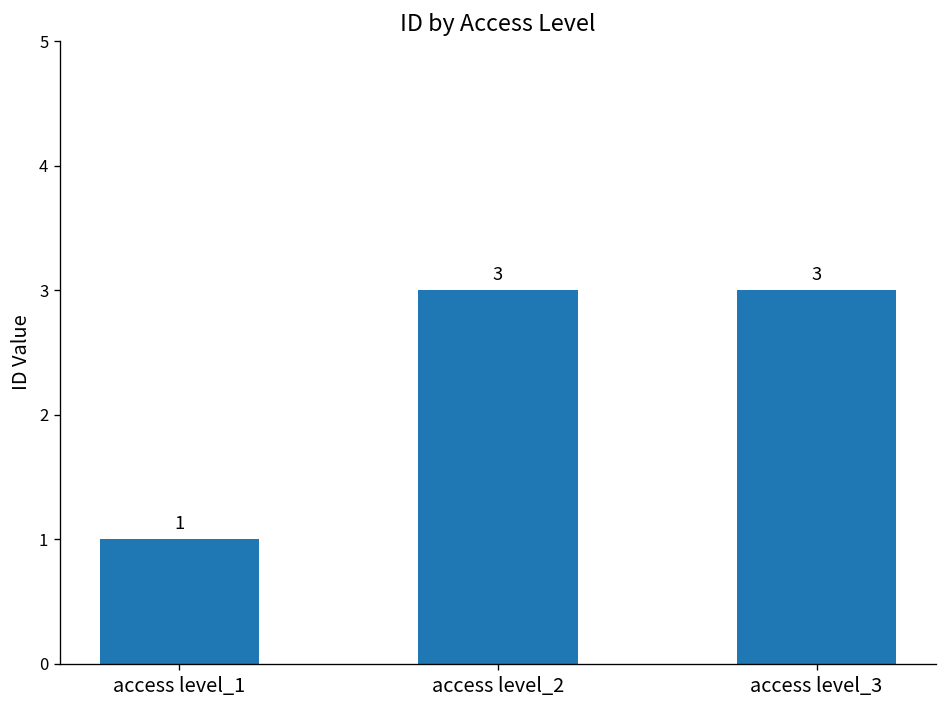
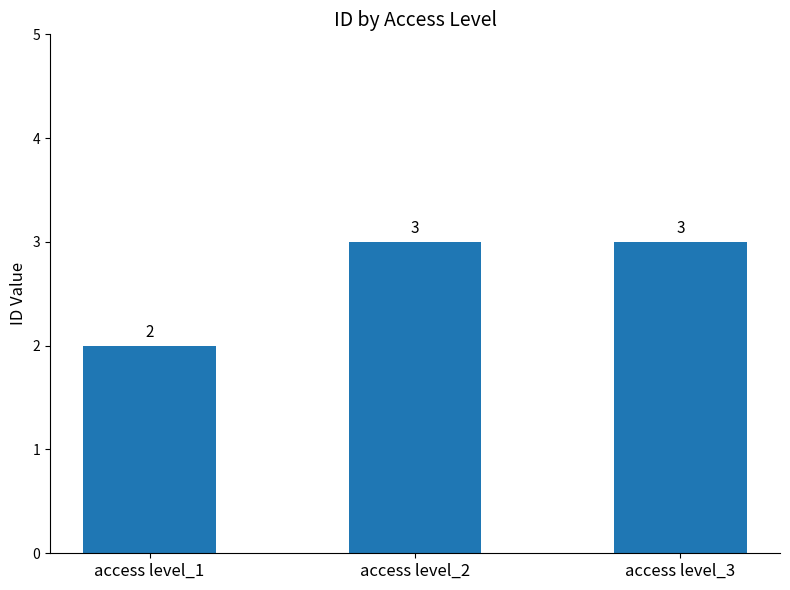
access level_1: 1 -> 2
